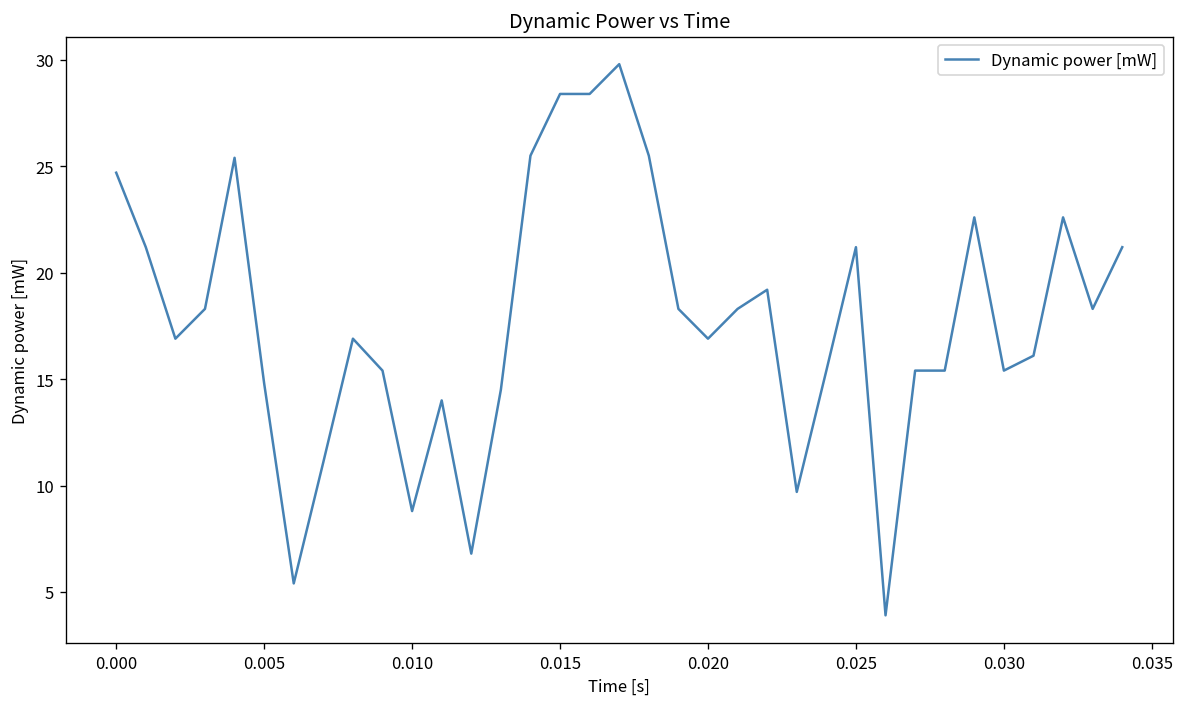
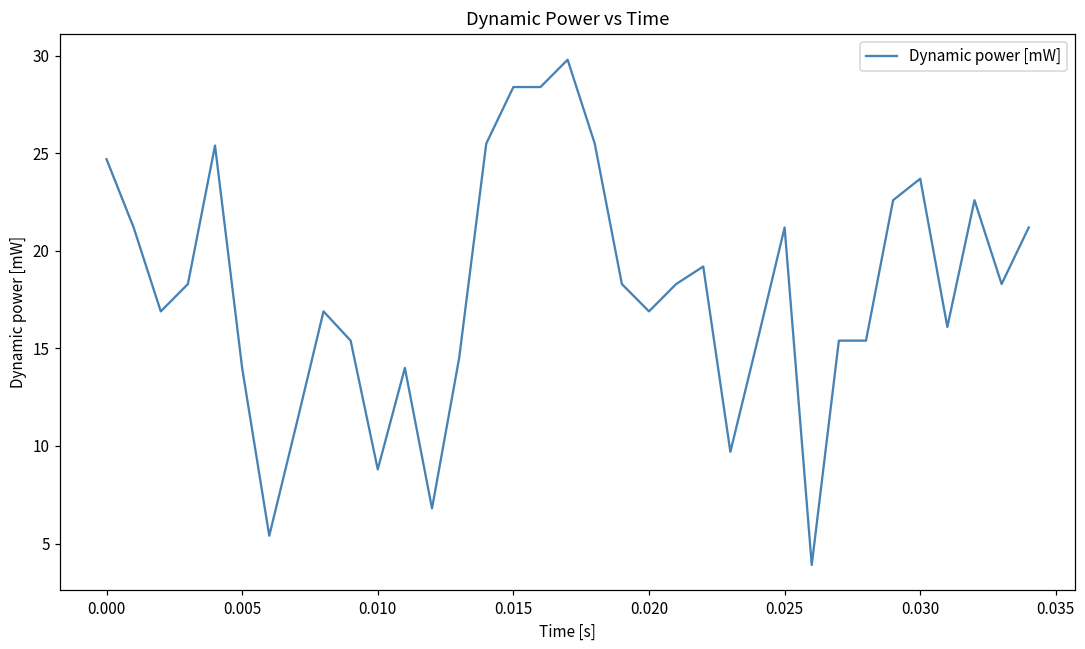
0.005: 14.8 -> 14.0
0.030: 15.4 -> 23.7
